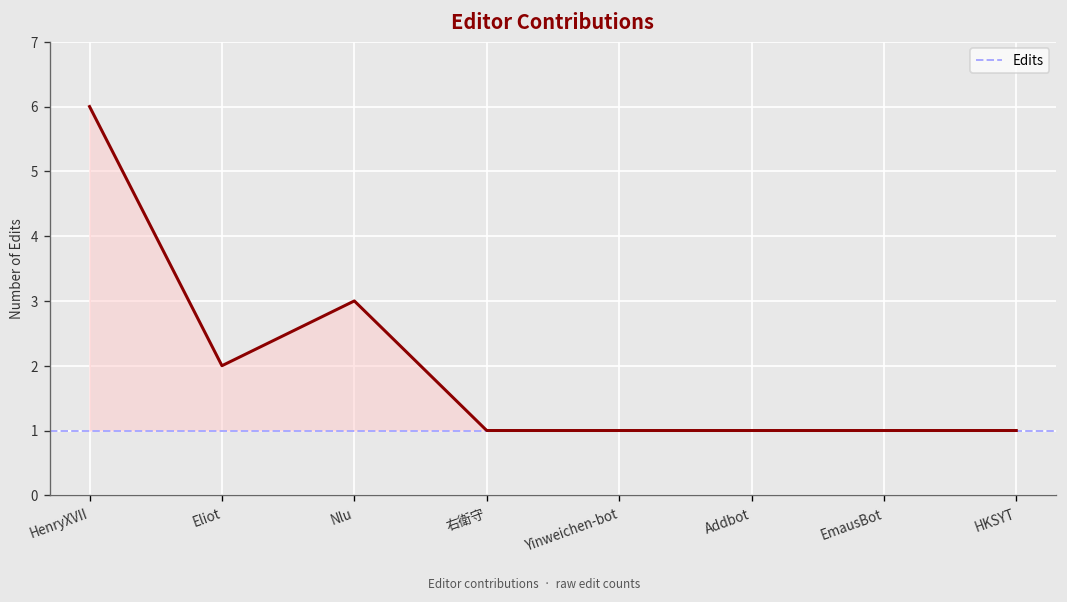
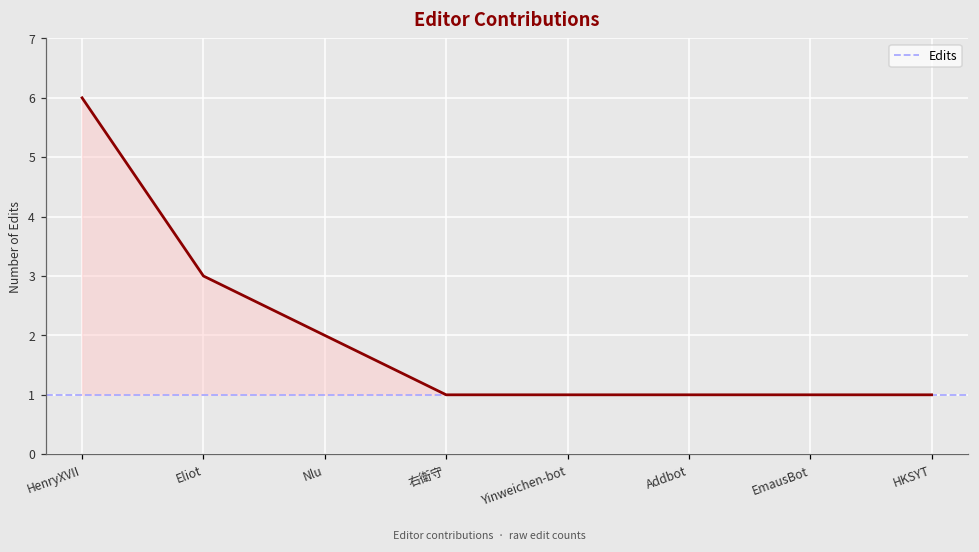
Eliot: 2 -> 3
Nlu: 3 -> 2
